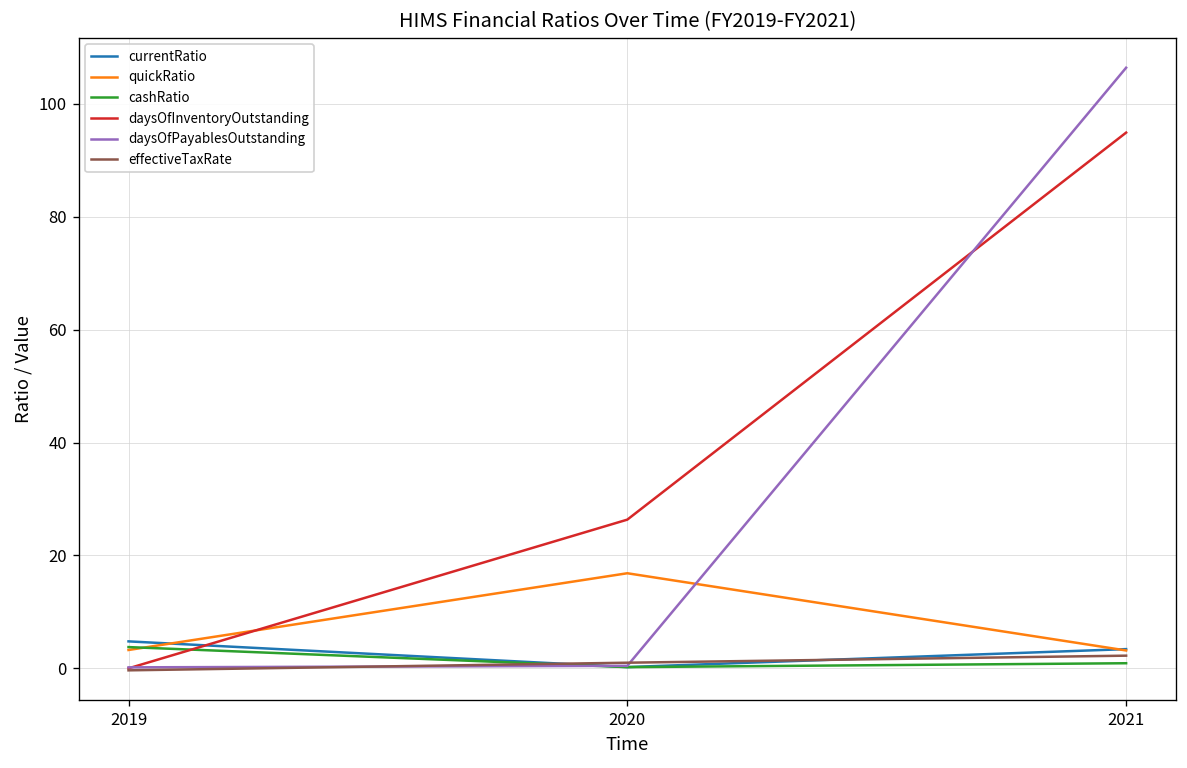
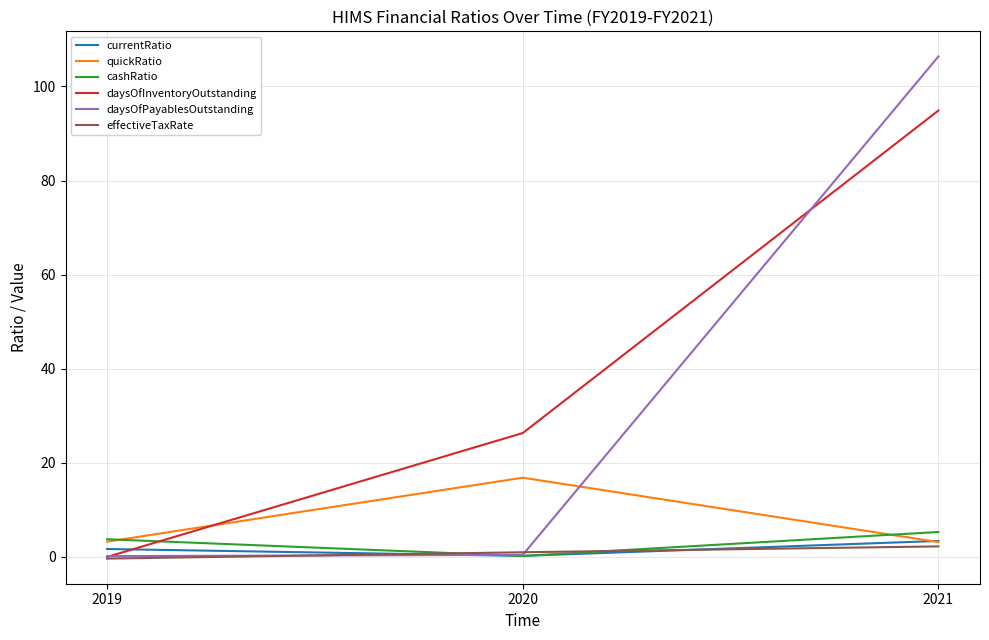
currentRatio, 2019: 5 -> 2
cashRatio, 2021: 1 -> 5
